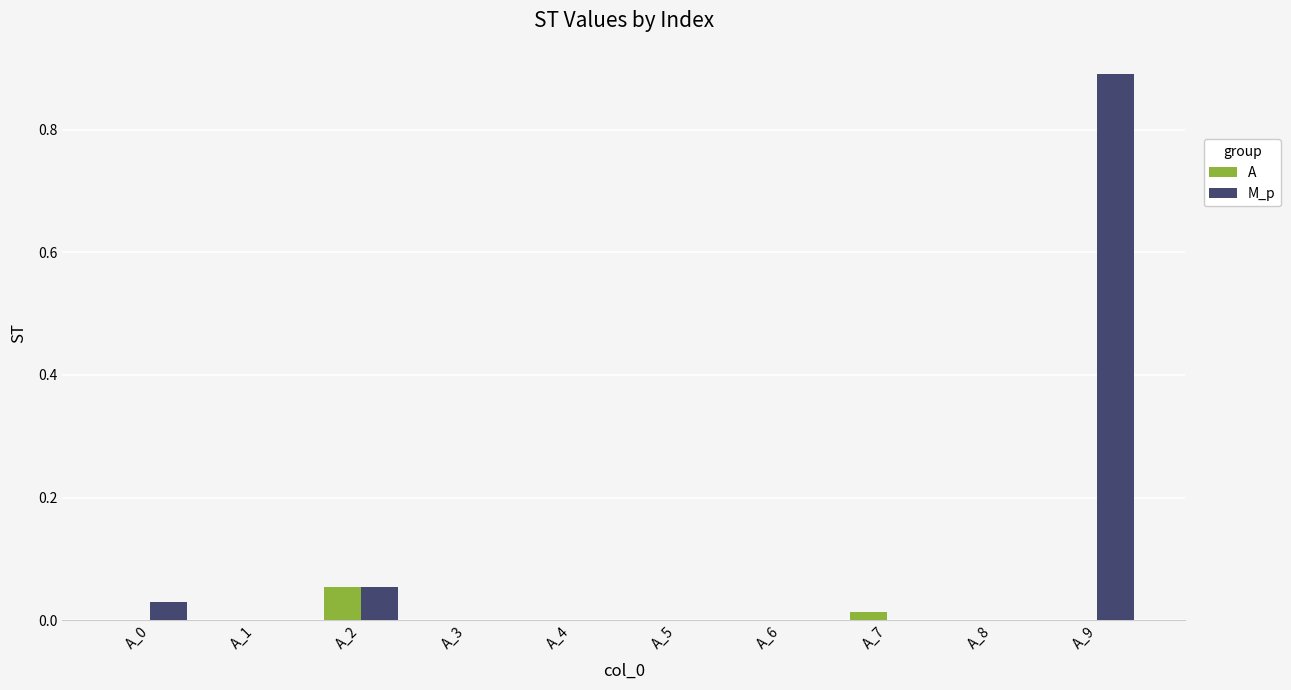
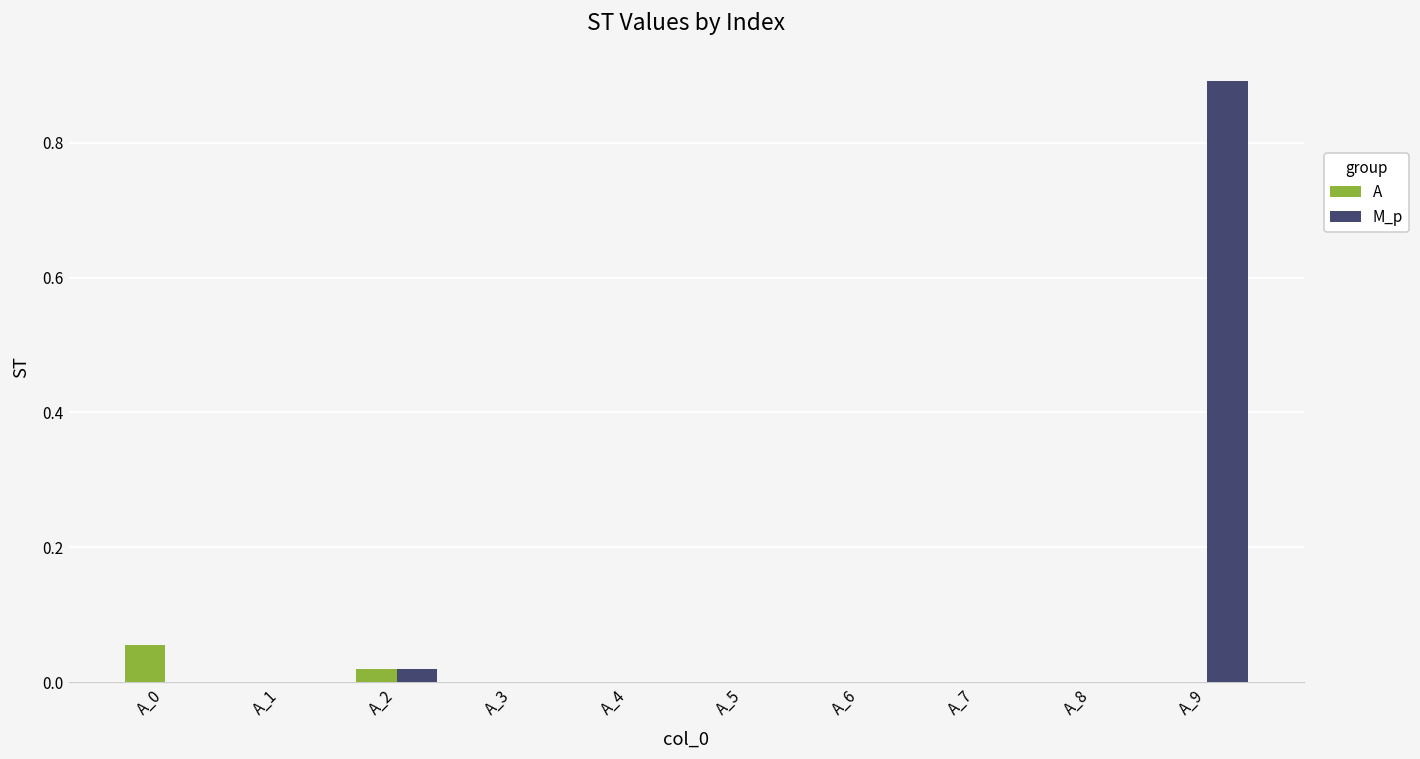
A, A_0: 0.00 -> 0.05
M_p, A_0: 0.03 -> 0.00
A, A_2: 0.05 -> 0.02
M_p, A_2: 0.05 -> 0.02
A, A_7: 0.01 -> 0.00
